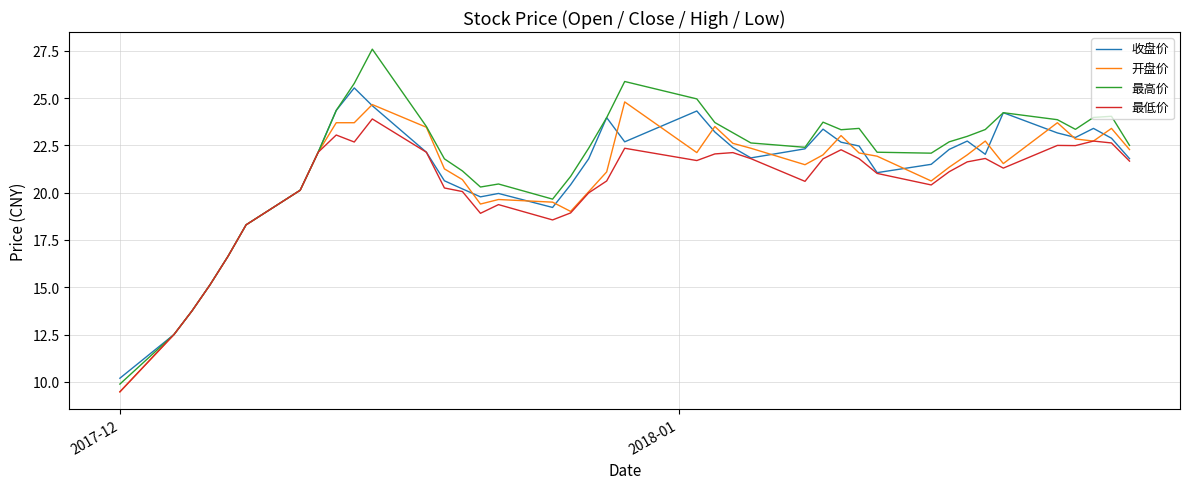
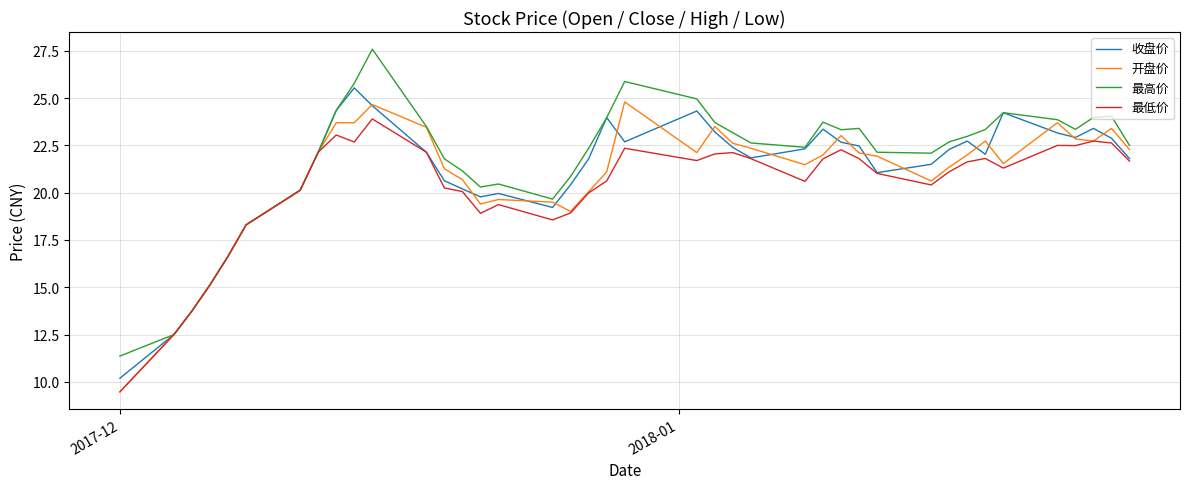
最高价, 2017-12: 9.9 -> 11.4
